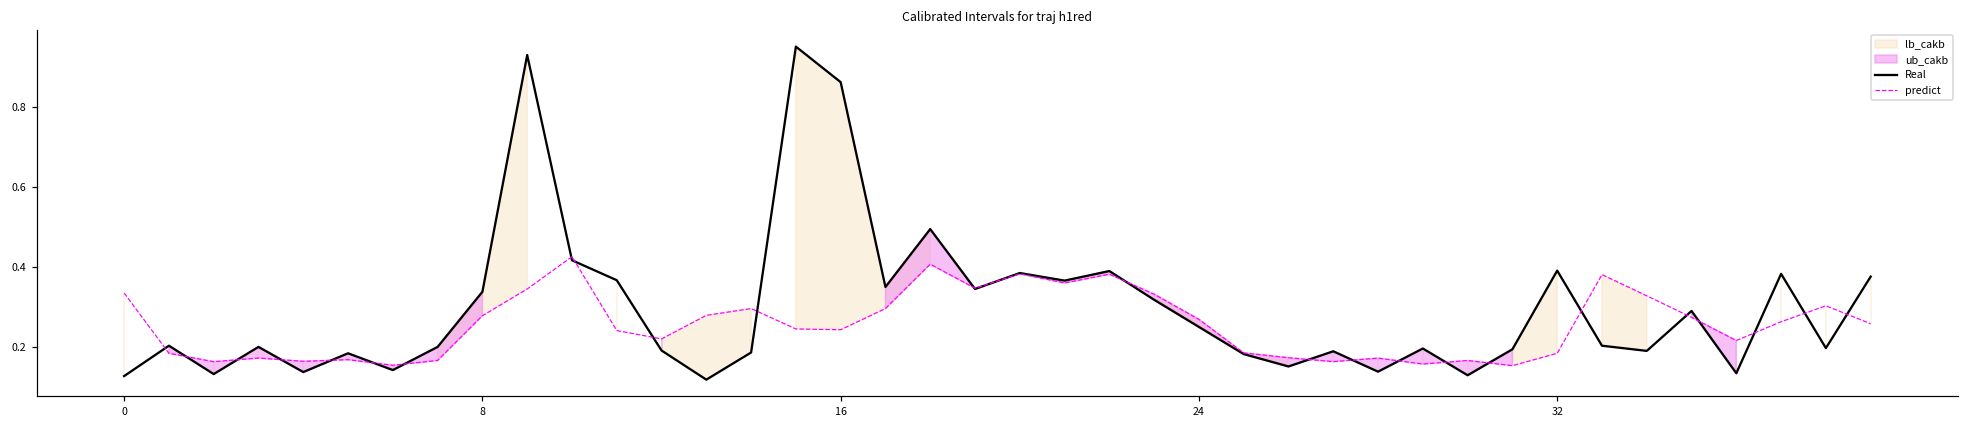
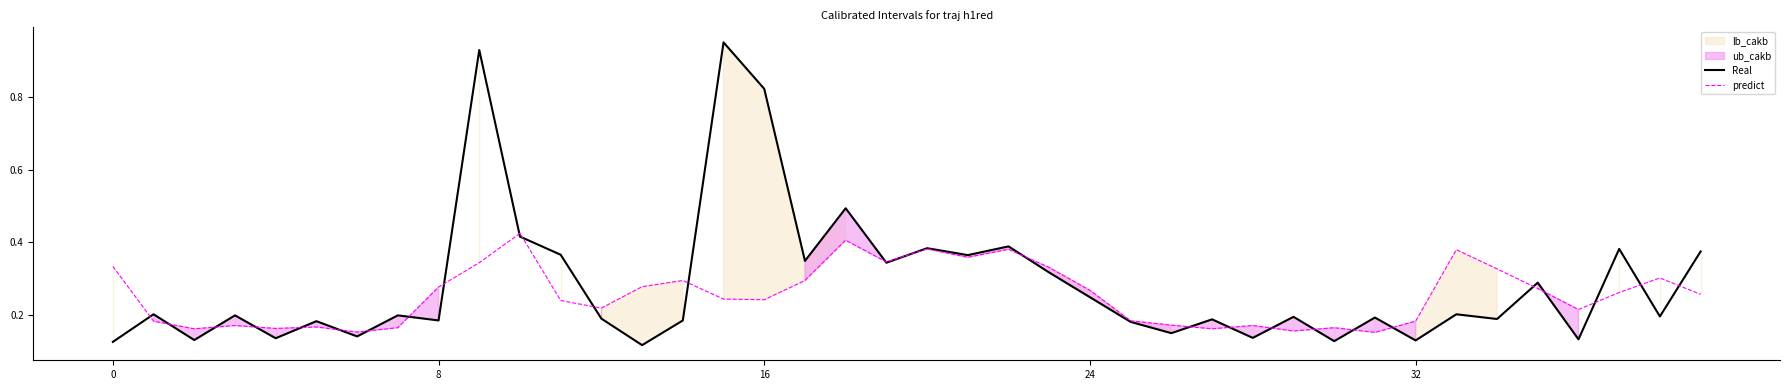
Real, 8: 0.34 -> 0.19
Real, 16: 0.86 -> 0.82
Real, 32: 0.39 -> 0.13
